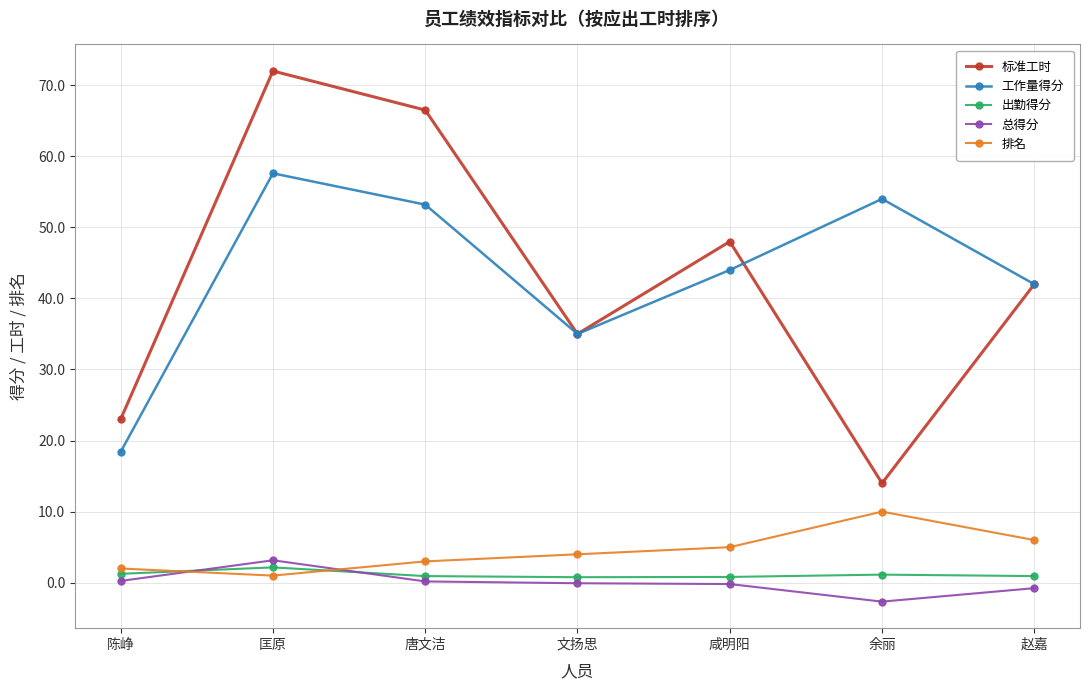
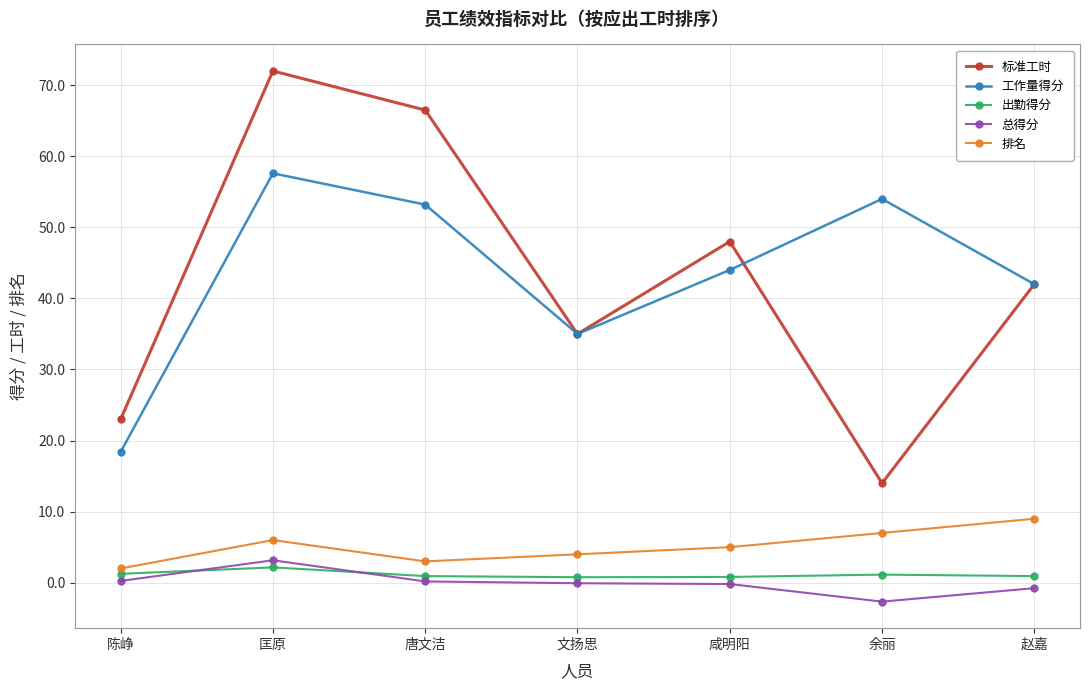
排名, 匡原: 1 -> 6
排名, 余丽: 10 -> 7
排名, 赵嘉: 6 -> 9
